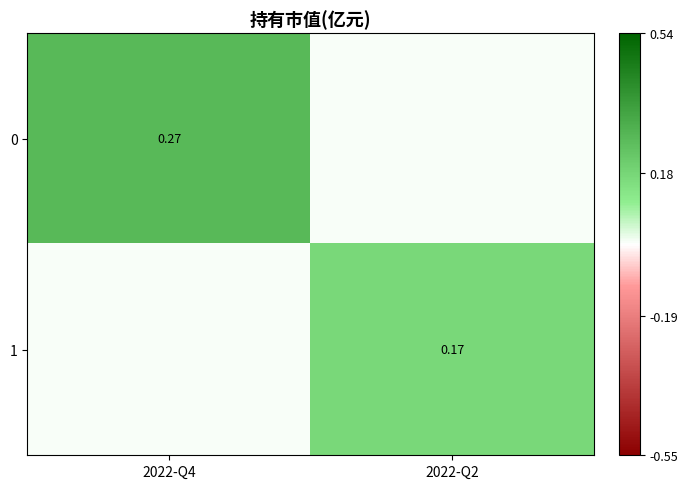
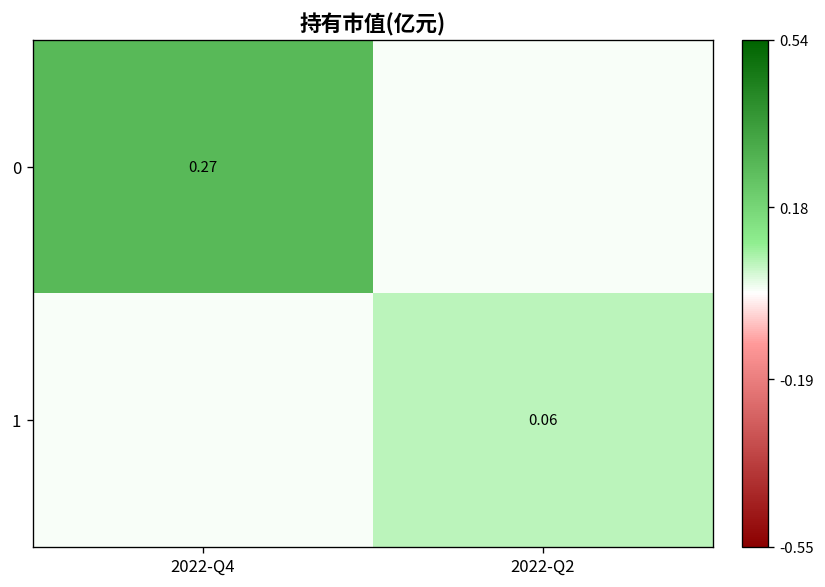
1, 2022-Q2: 0.17 -> 0.06
